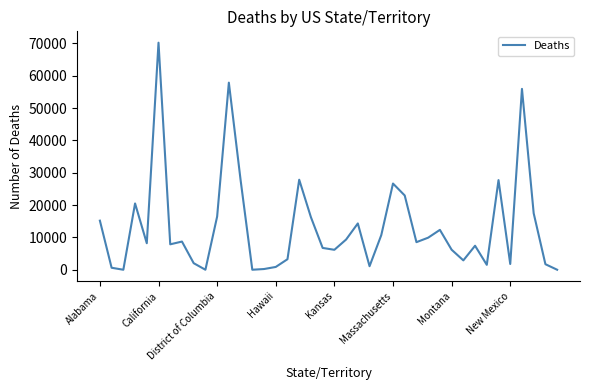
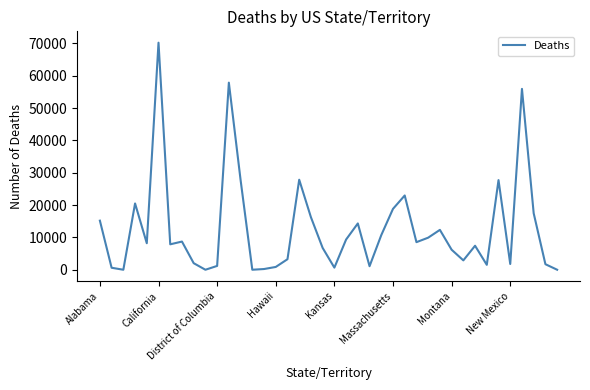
District of Columbia: 16000 -> 1000
Kansas: 6000 -> 1000
Massachusetts: 27000 -> 19000
